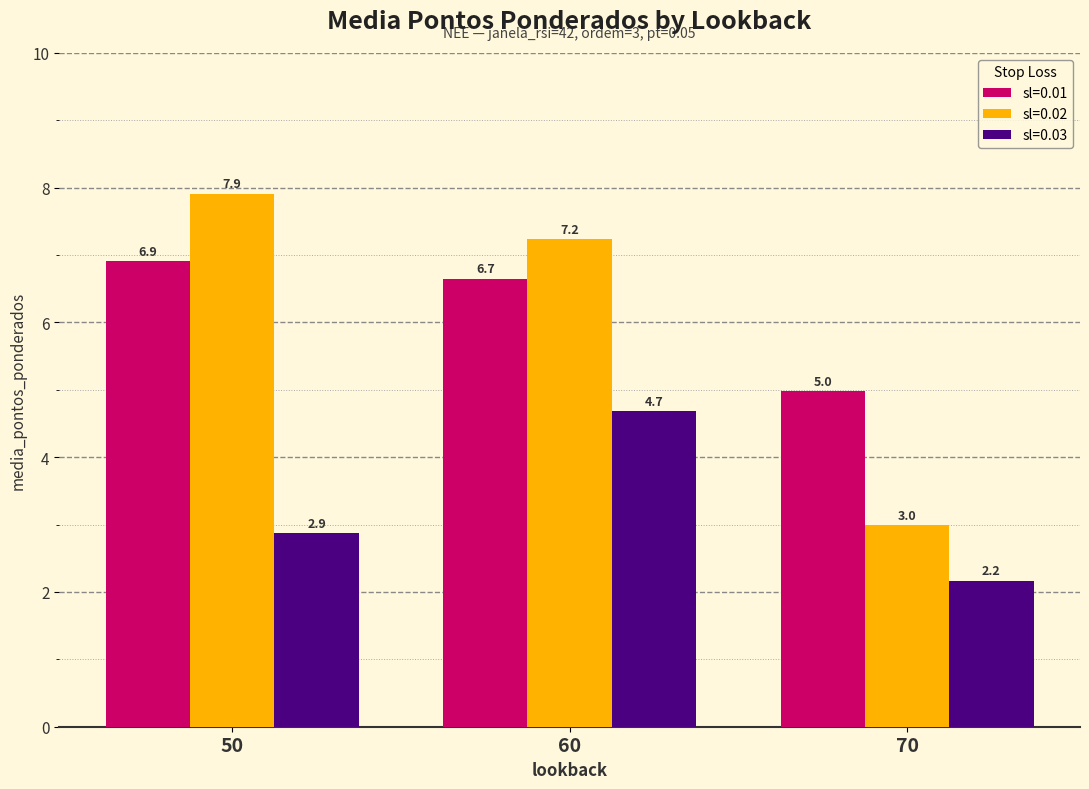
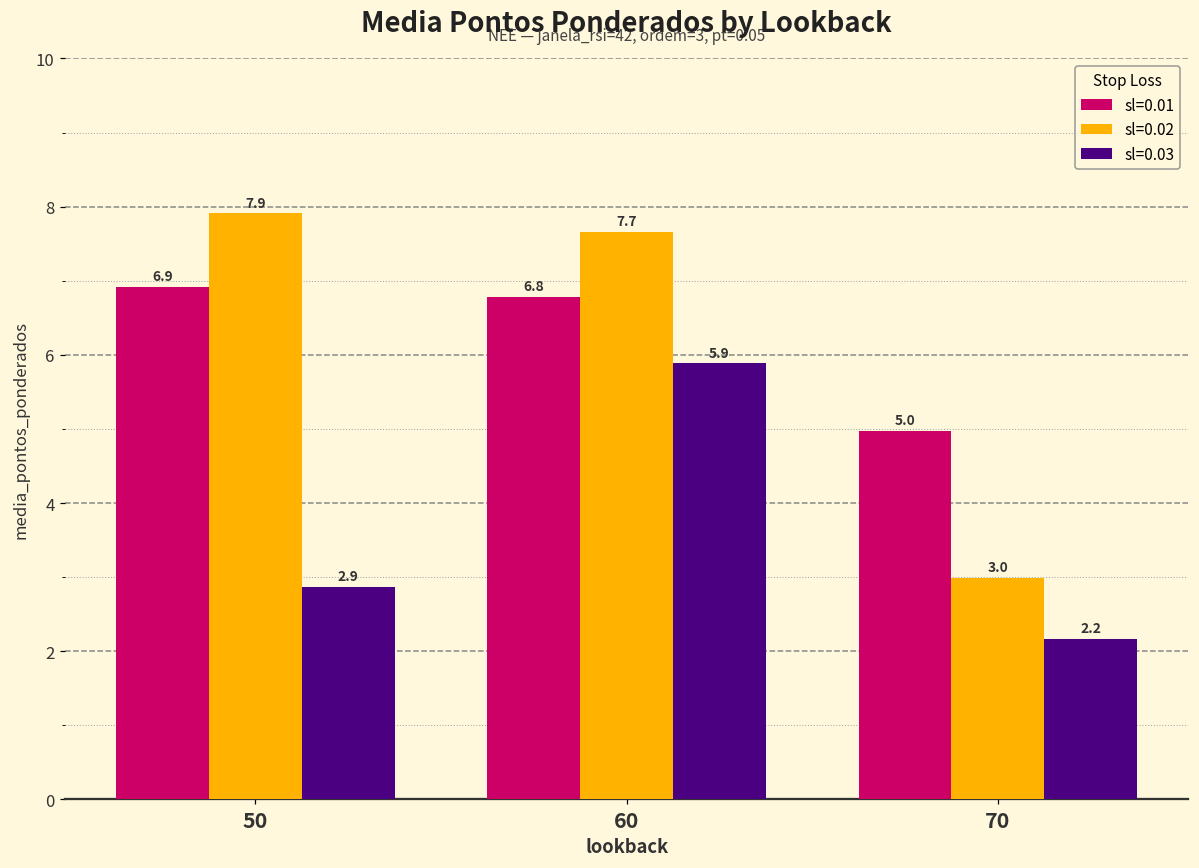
sl=0.01, 60: 6.7 -> 6.8
sl=0.02, 60: 7.2 -> 7.7
sl=0.03, 60: 4.7 -> 5.9
